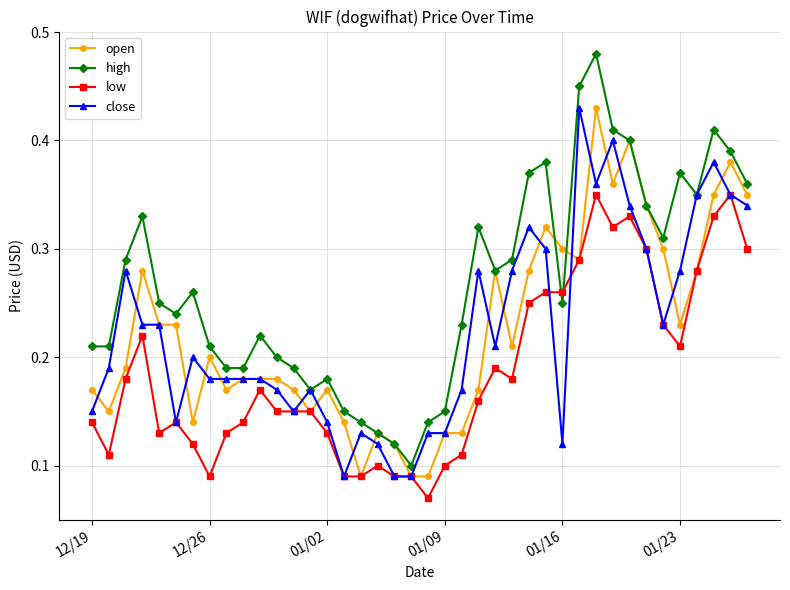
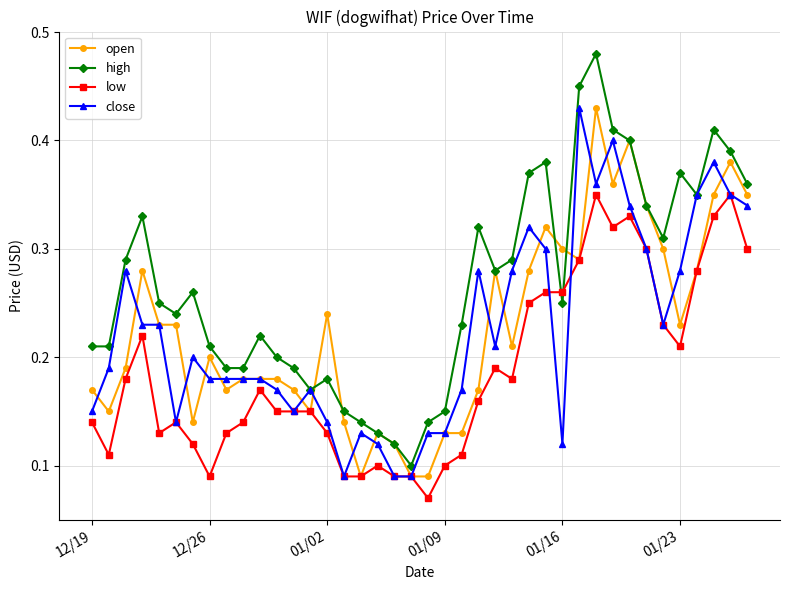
open, 01/02: 0.17 -> 0.24
